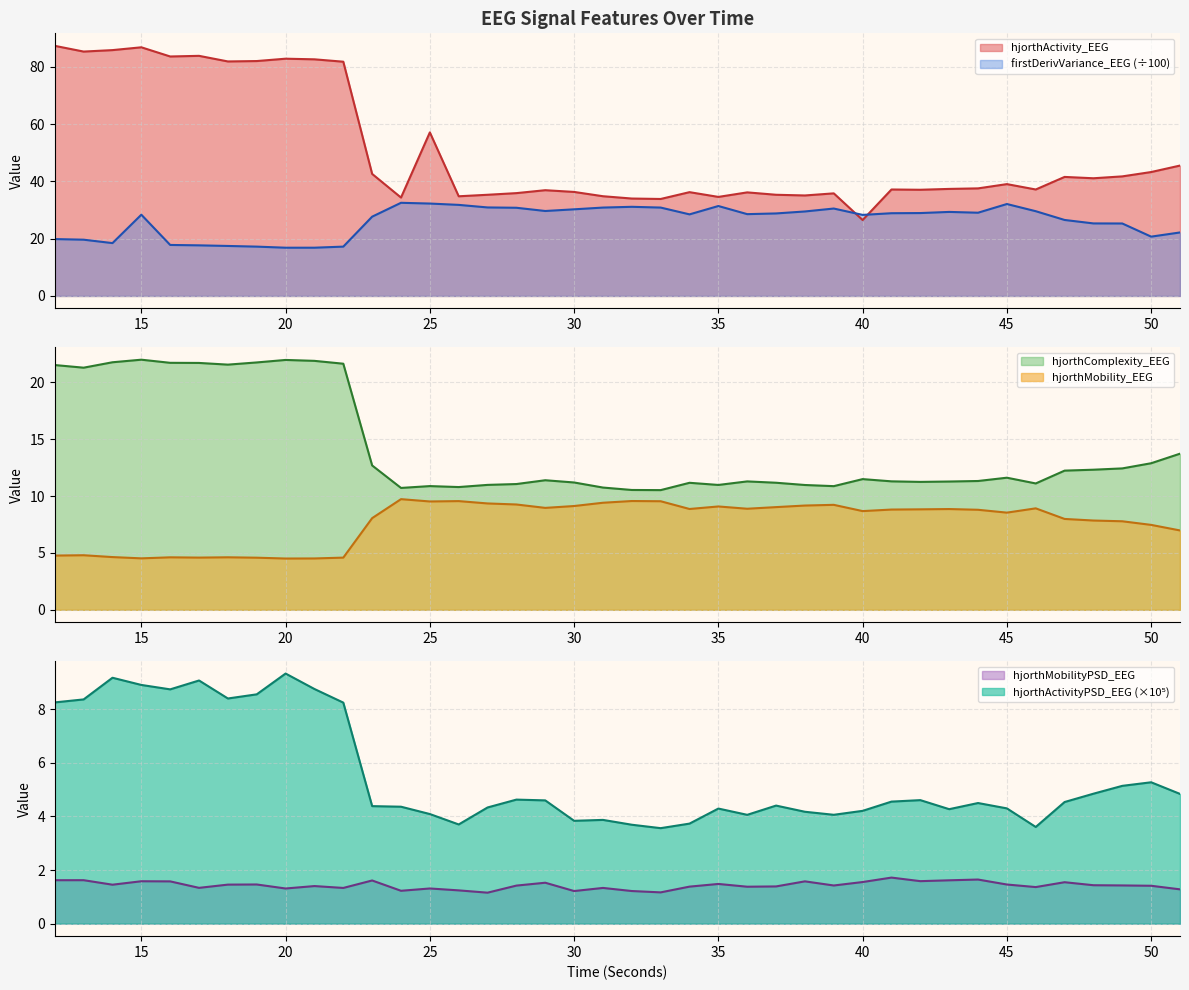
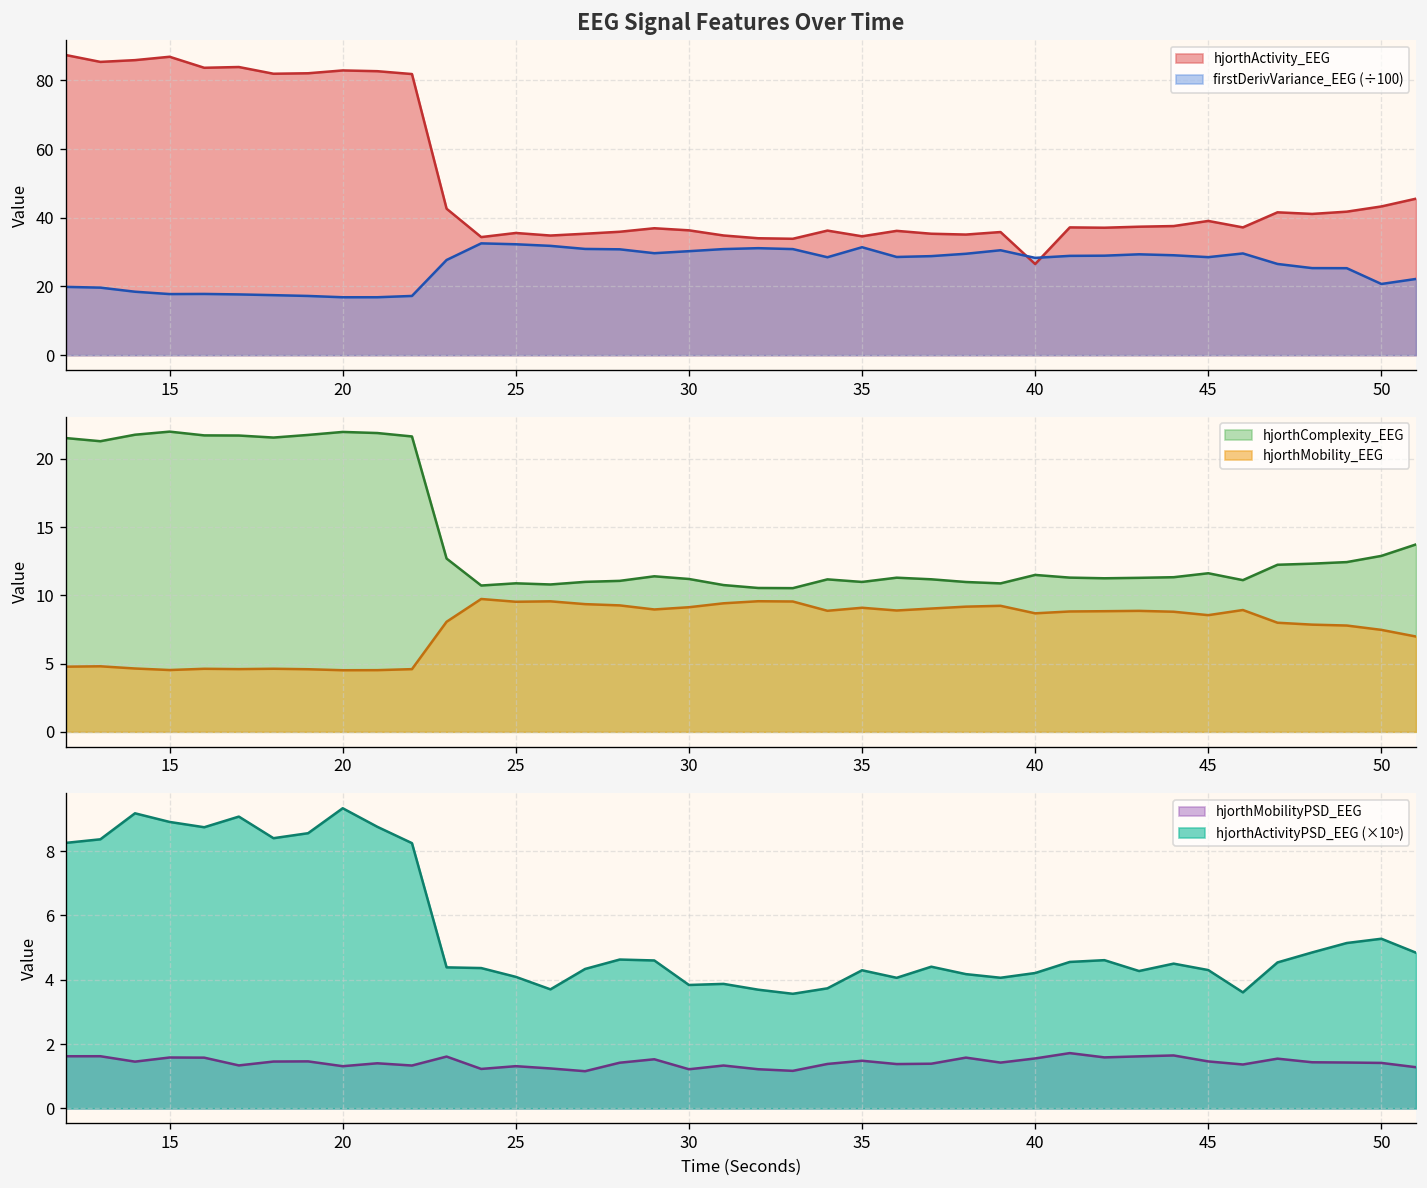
EEG Signal Features Over Time, firstDerivVariance_EEG (÷100), 15: 28 -> 18
EEG Signal Features Over Time, hjorthActivity_EEG, 25: 57 -> 36
EEG Signal Features Over Time, firstDerivVariance_EEG (÷100), 45: 32 -> 29
